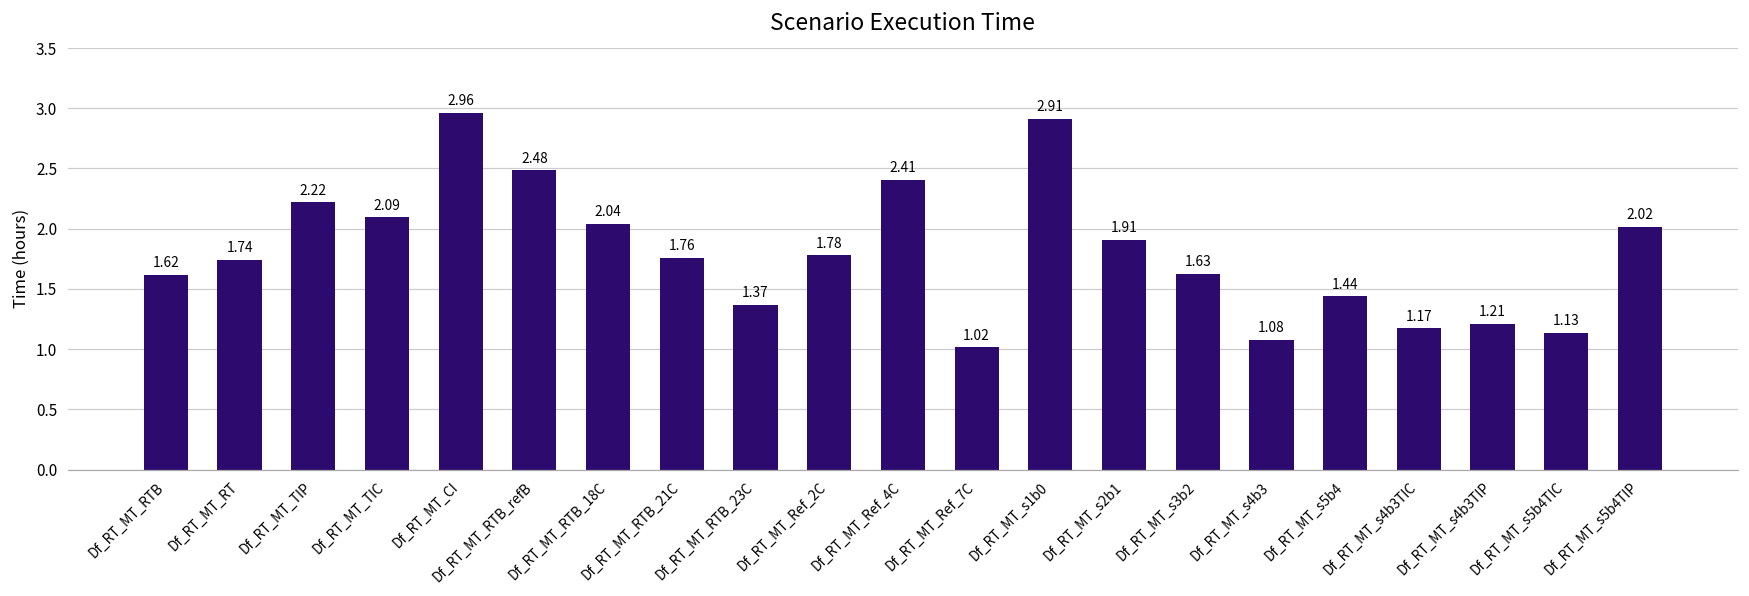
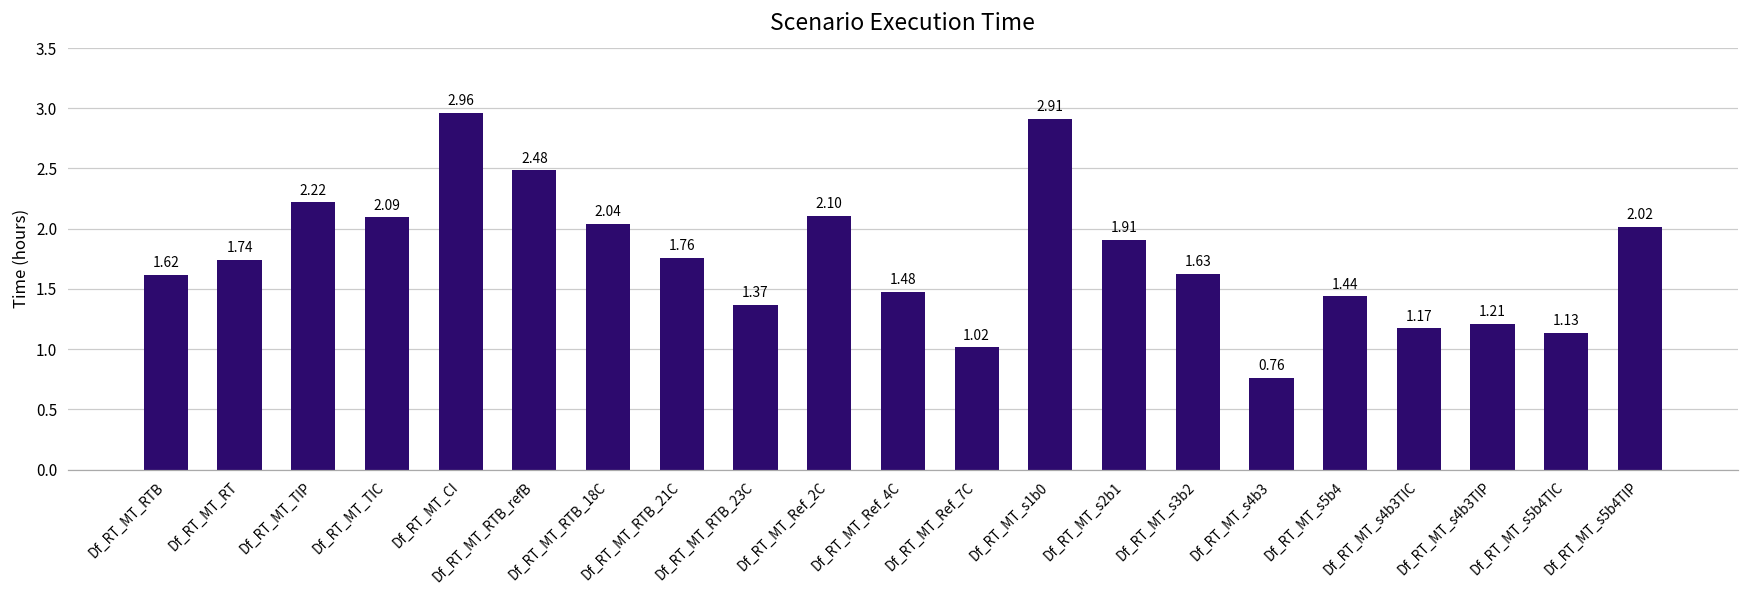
Df_RT_MT_Ref_2C: 1.78 -> 2.10
Df_RT_MT_Ref_4C: 2.41 -> 1.48
Df_RT_MT_s4b3: 1.08 -> 0.76
